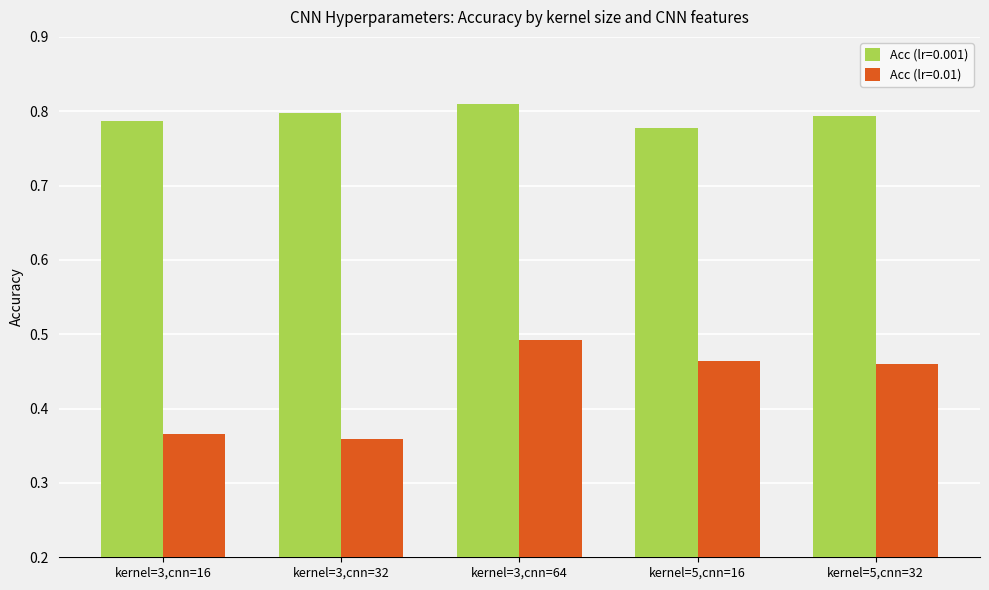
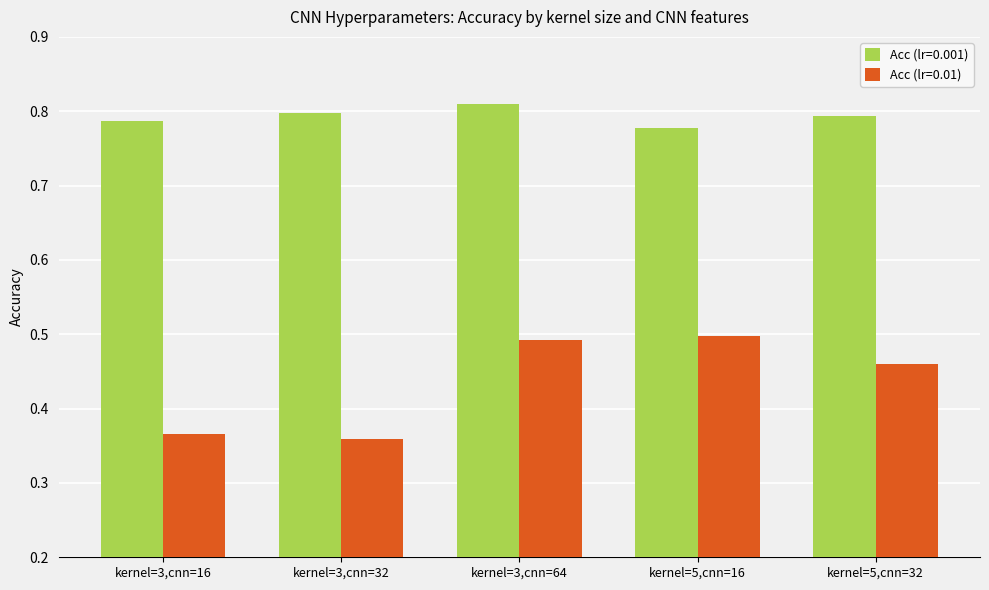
Acc (lr=0.01), kernel=5,cnn=16: 0.46 -> 0.50
